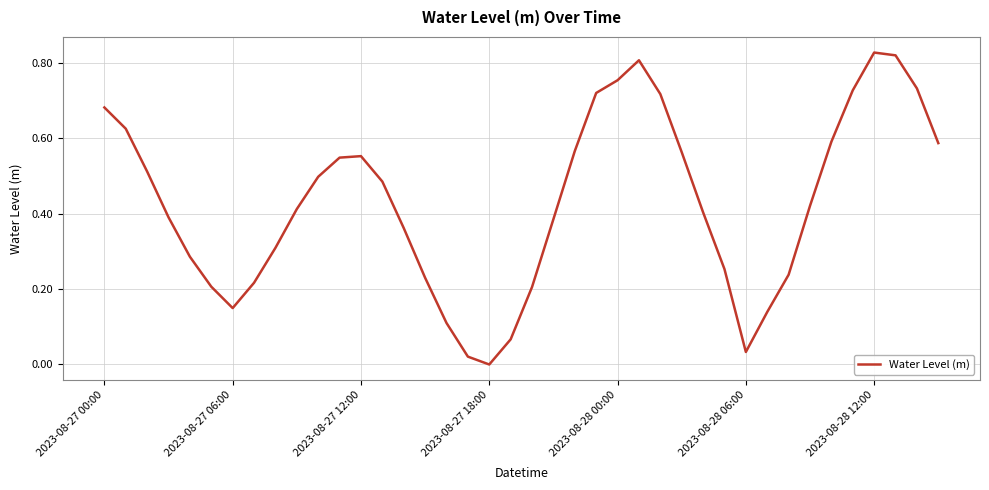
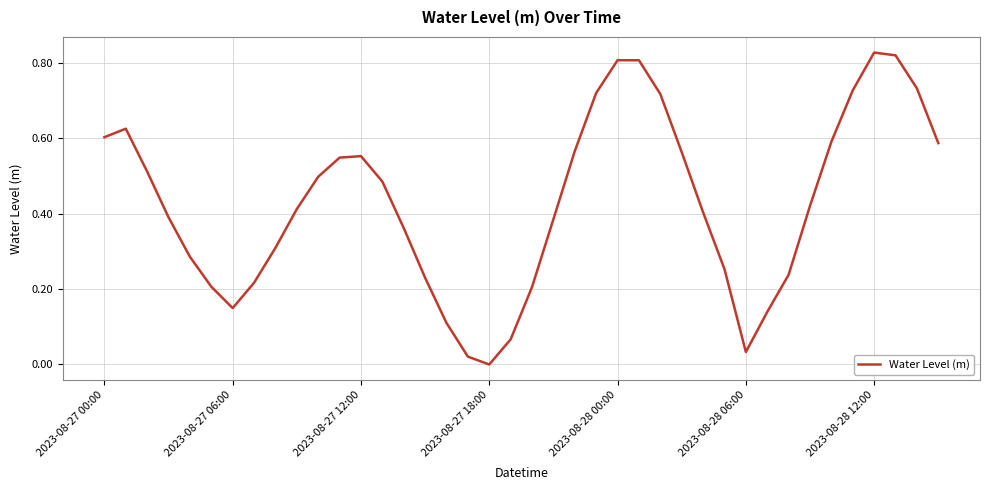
2023-08-27 00:00: 0.68 -> 0.60
2023-08-28 00:00: 0.75 -> 0.81
